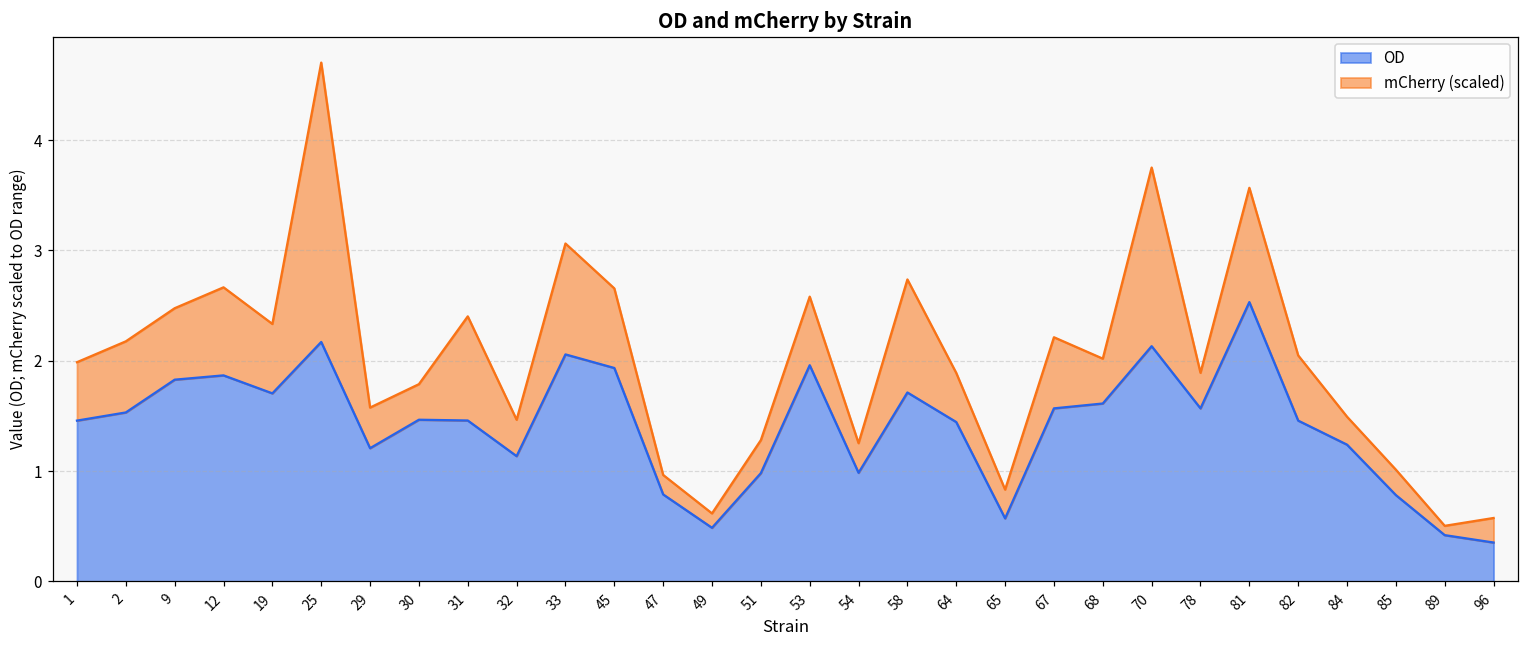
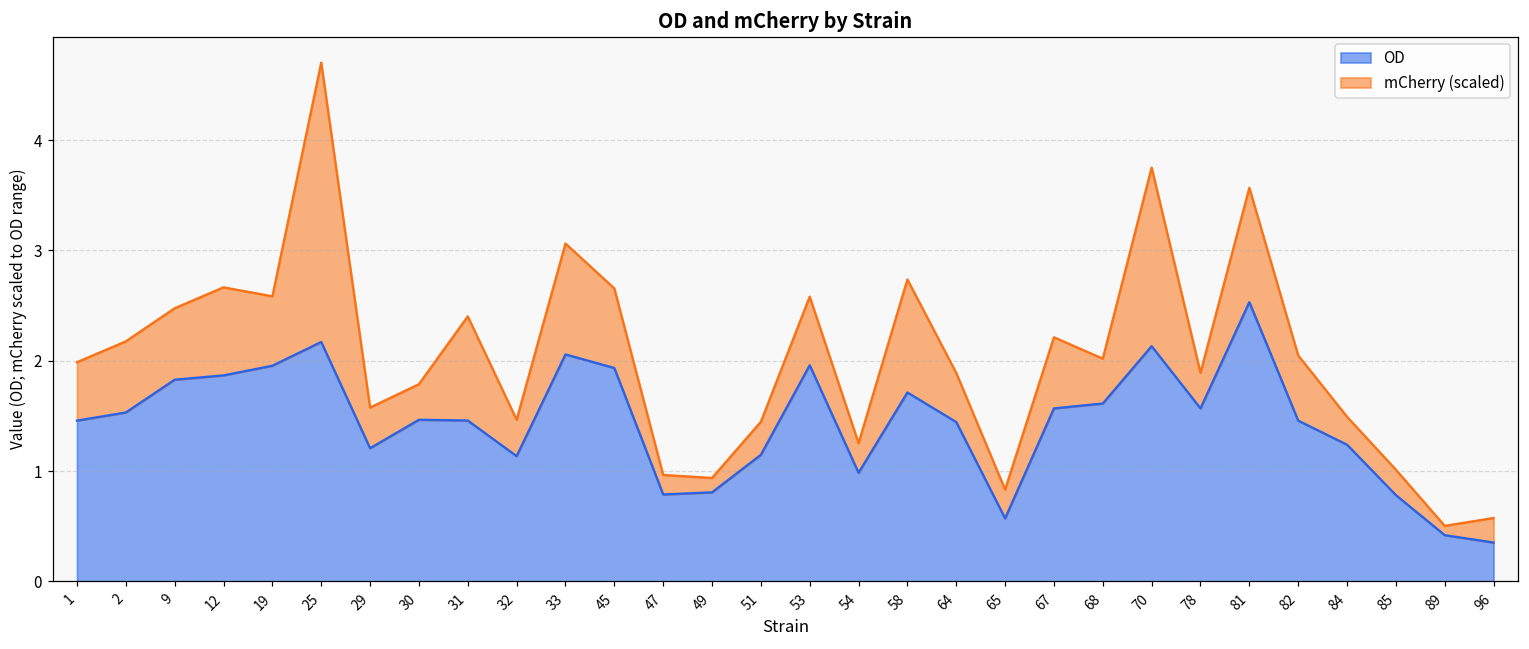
OD, 19: 1.71 -> 1.96
OD, 49: 0.49 -> 0.81
OD, 51: 0.98 -> 1.15
